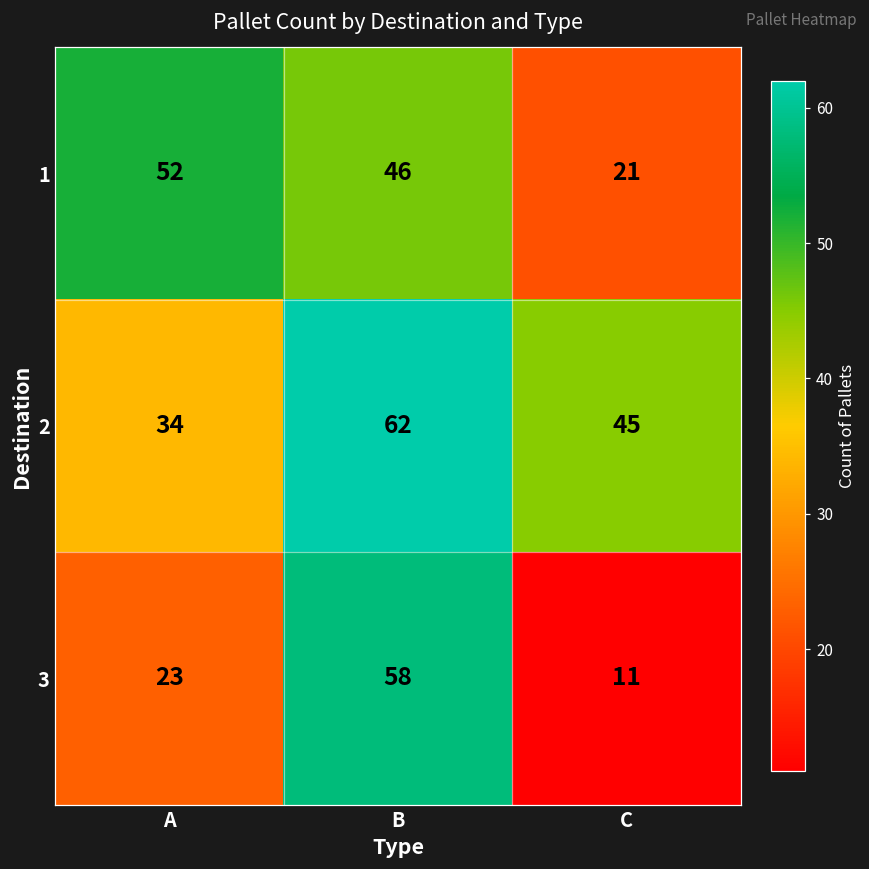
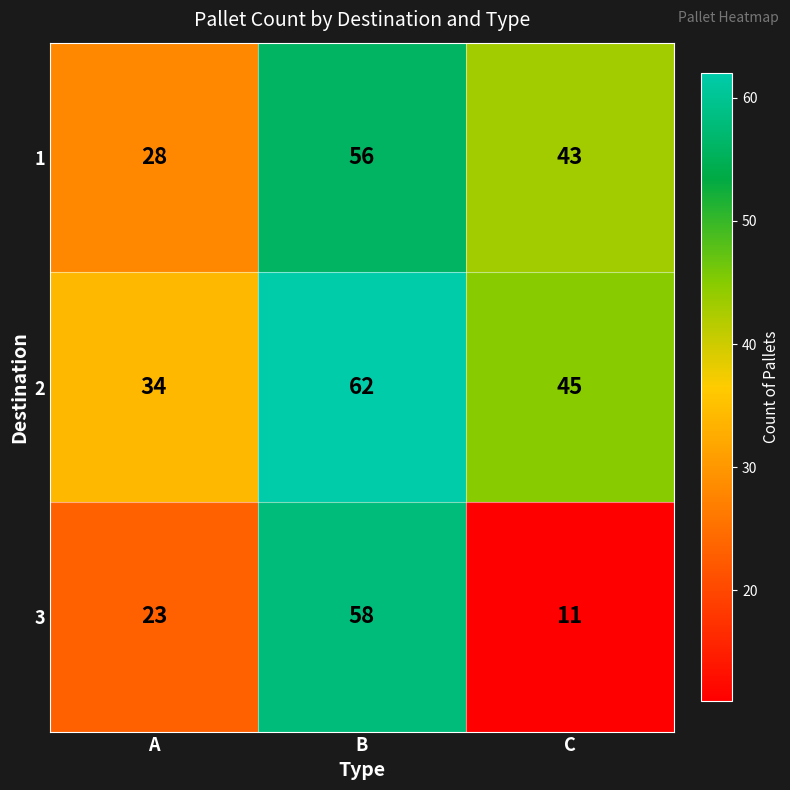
1, A: 52 -> 28
1, B: 46 -> 56
1, C: 21 -> 43
